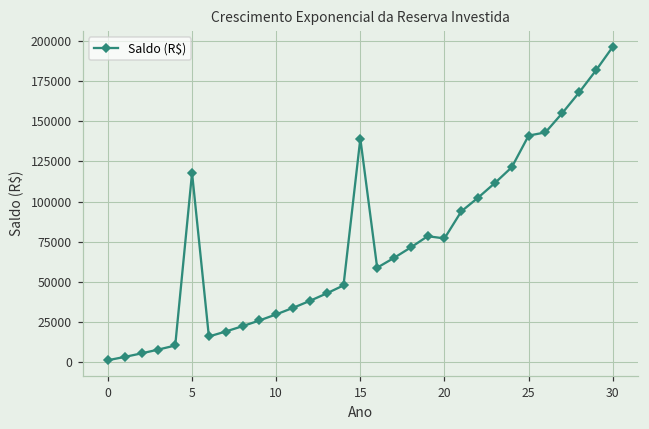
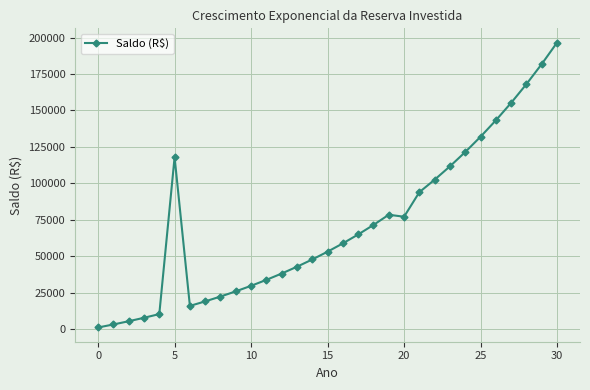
15: 139000 -> 53000
25: 141000 -> 132000
